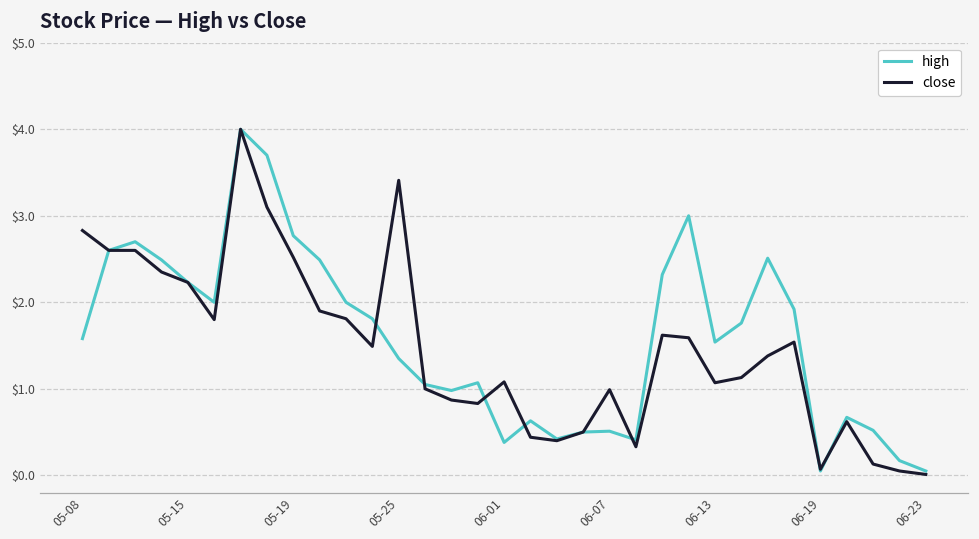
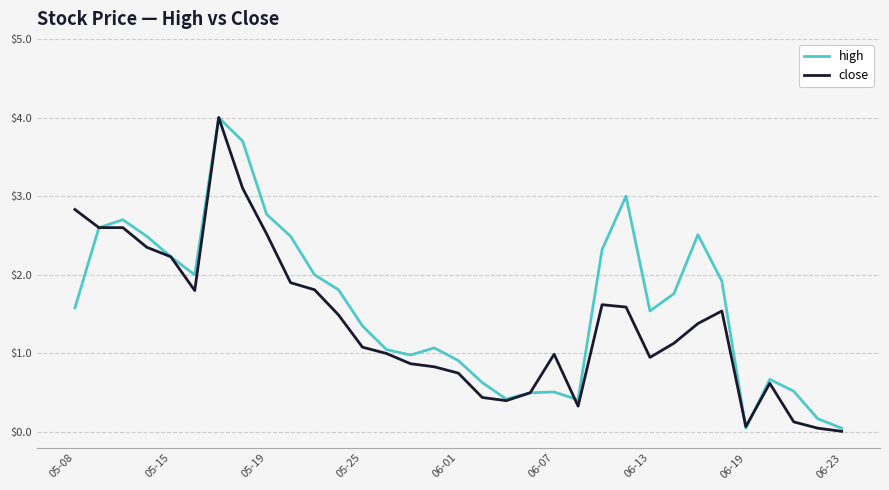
close, 05-25: $3.4 -> $1.1
high, 06-01: $0.4 -> $0.9
close, 06-01: $1.1 -> $0.8
close, 06-13: $1.1 -> $1.0
